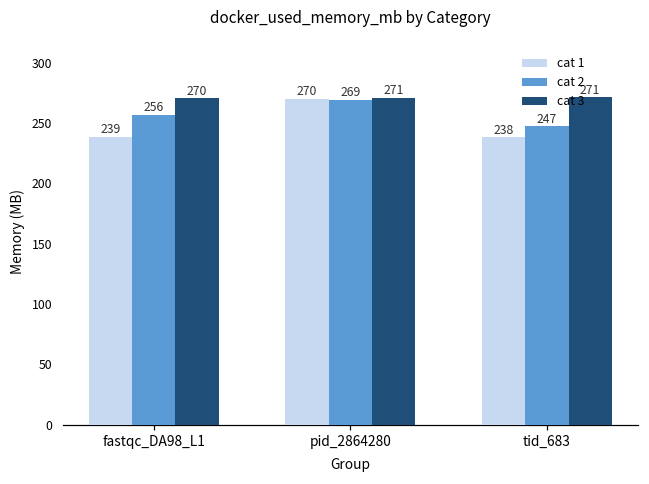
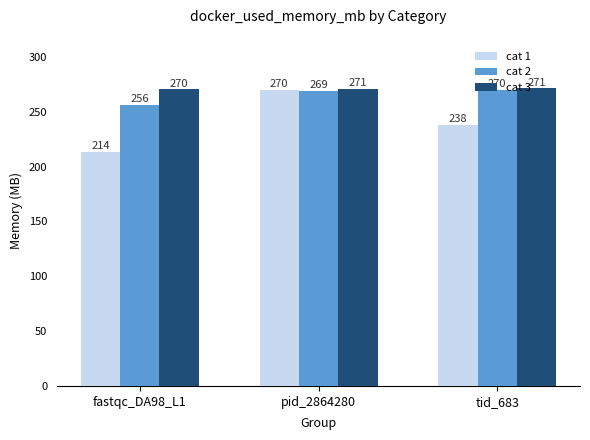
cat 1, fastqc_DA98_L1: 239 -> 214
cat 2, tid_683: 247 -> 270
